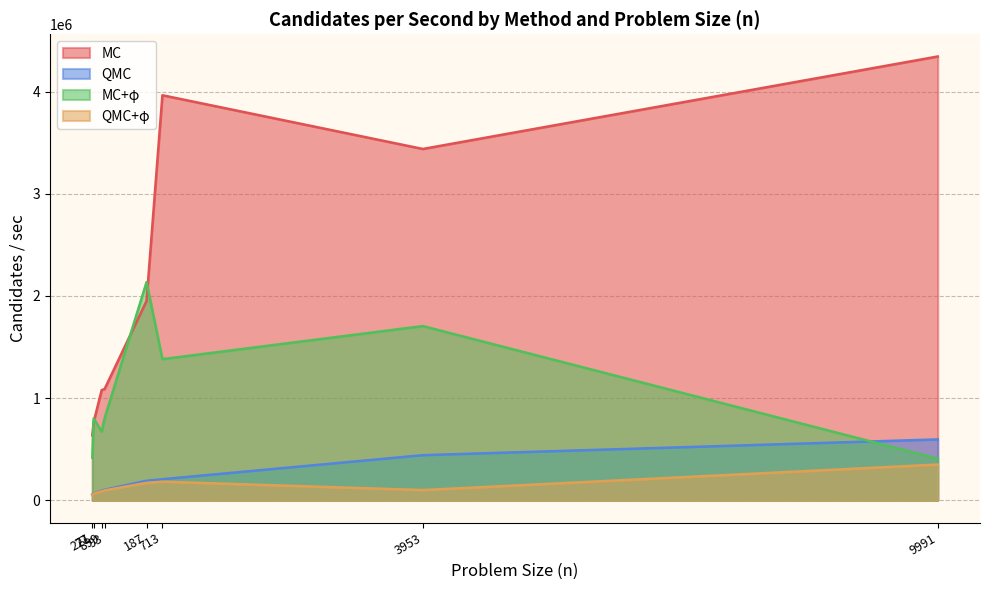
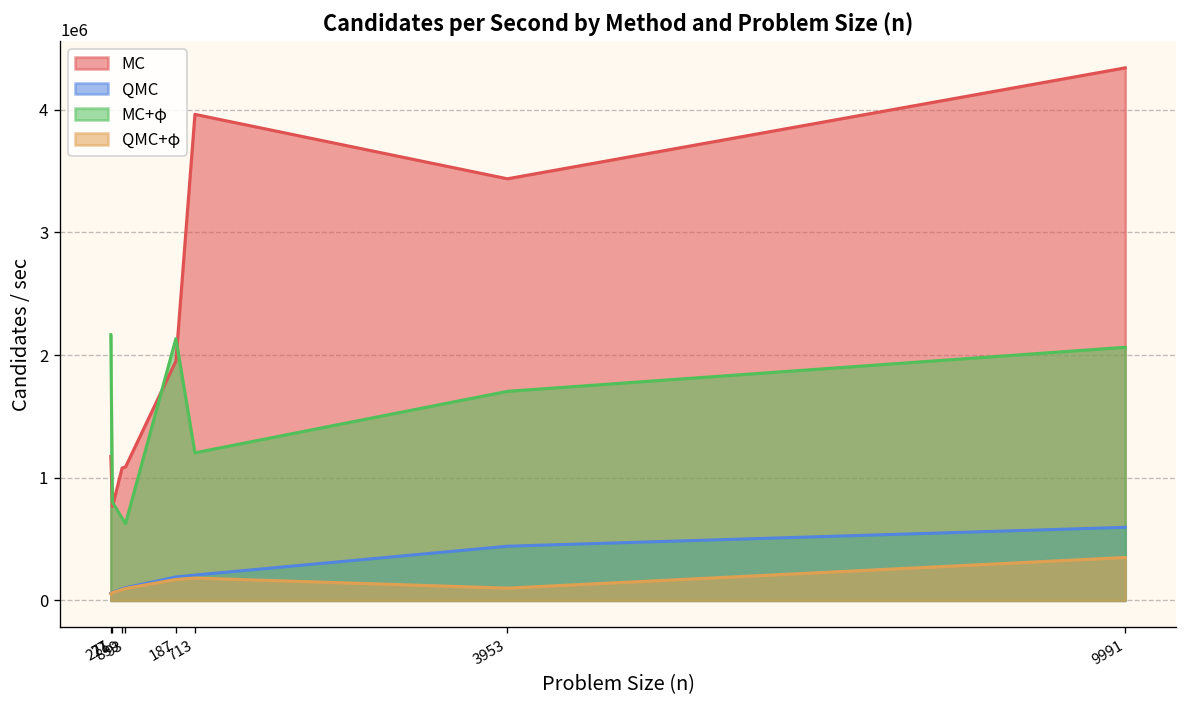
MC, 77: 640000 -> 1170000
MC+φ, 77: 420000 -> 2170000
MC+φ, 93: 800000 -> 630000
MC+φ, 713: 1380000 -> 1200000
MC+φ, 9991: 410000 -> 2060000
